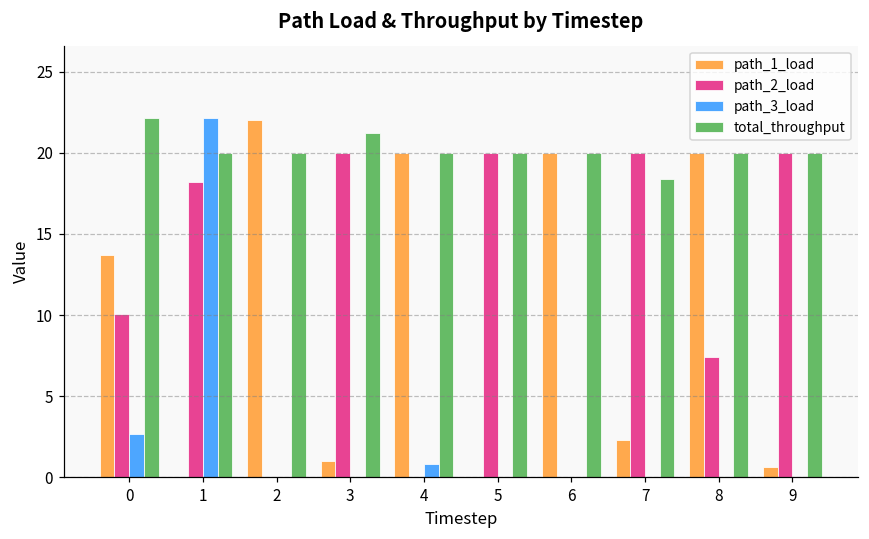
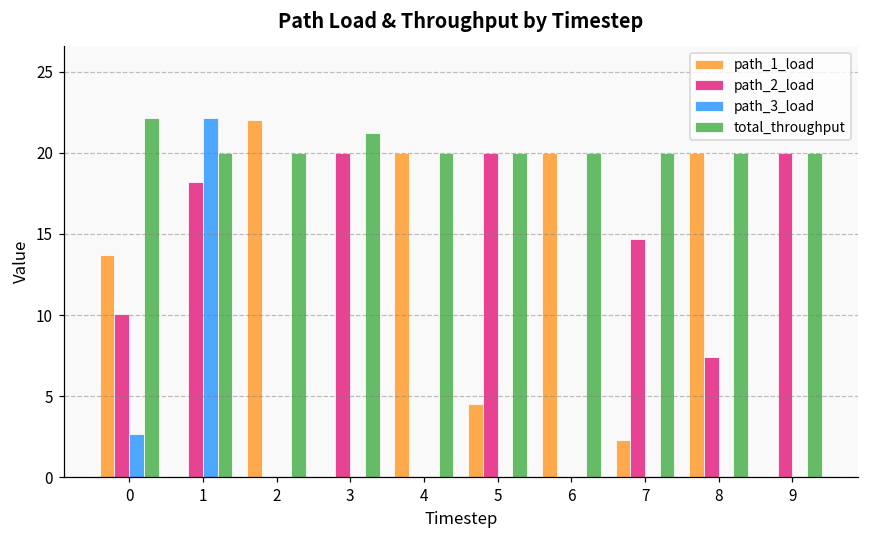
path_1_load, 3: 1 -> 0
path_3_load, 4: 0.8 -> 0.0
path_1_load, 5: 0.0 -> 4.5
path_2_load, 7: 20.0 -> 14.7
total_throughput, 7: 18.4 -> 20.0
path_1_load, 9: 0.6 -> 0.0
